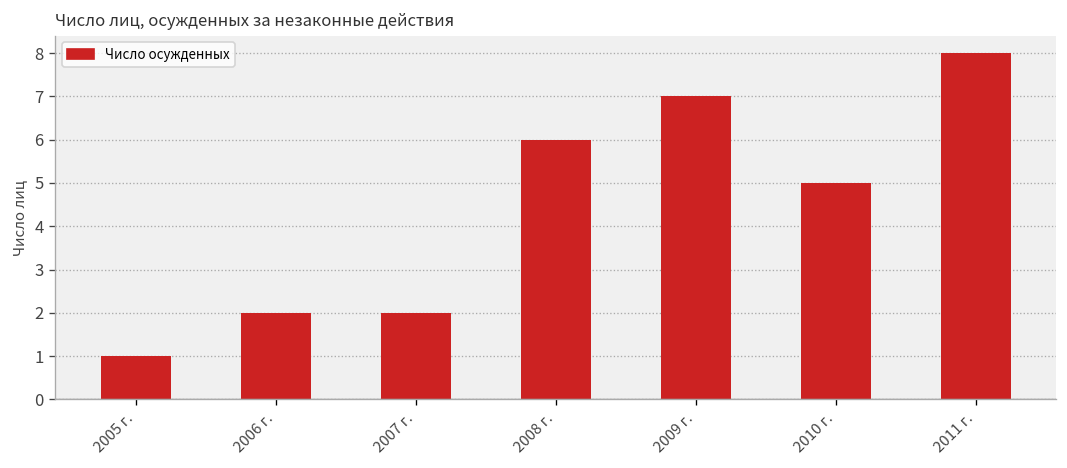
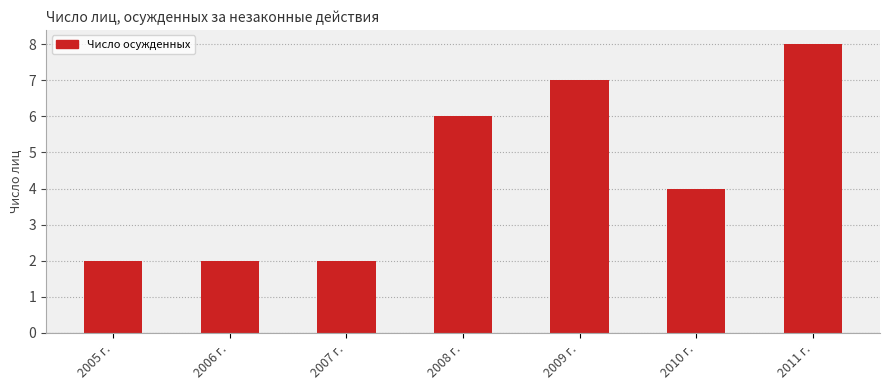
2005 г.: 1 -> 2
2010 г.: 5 -> 4
